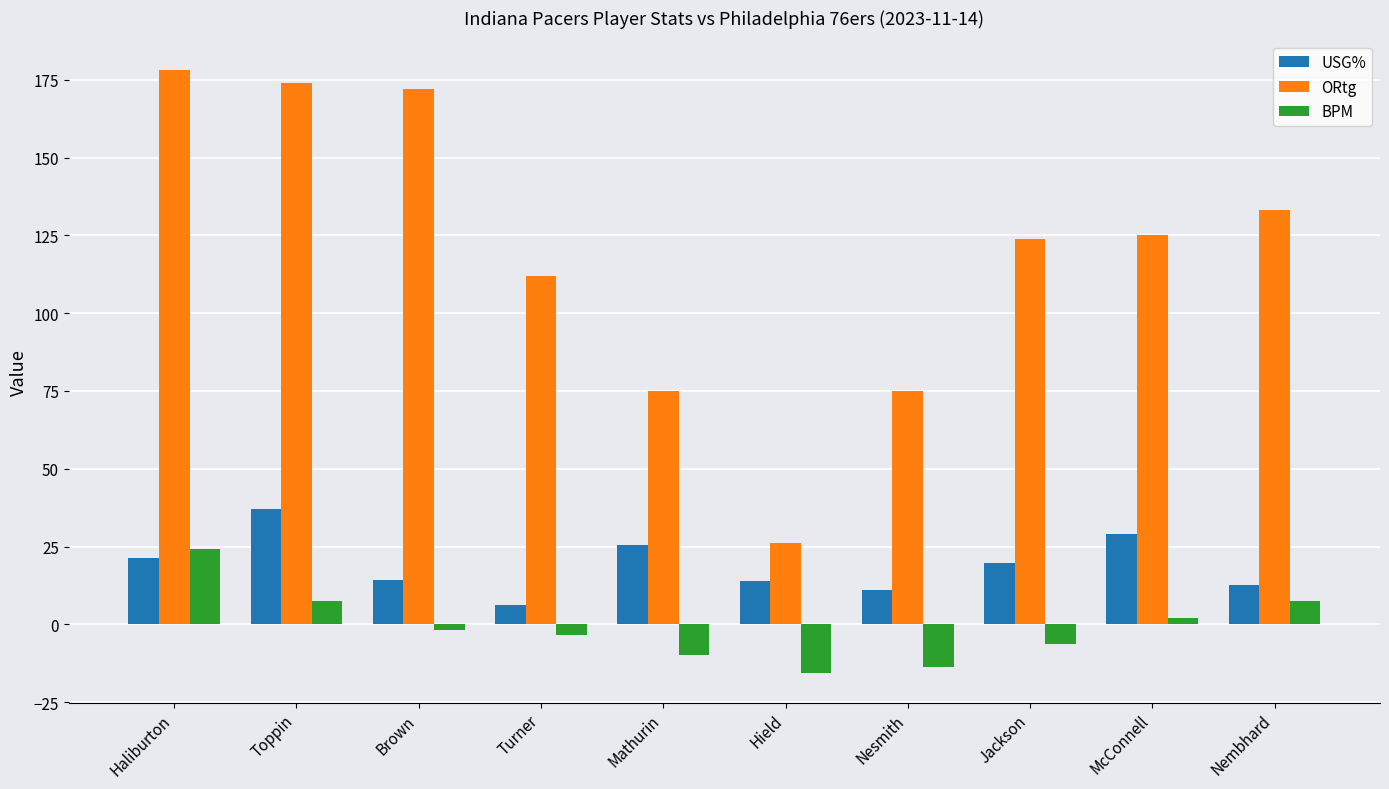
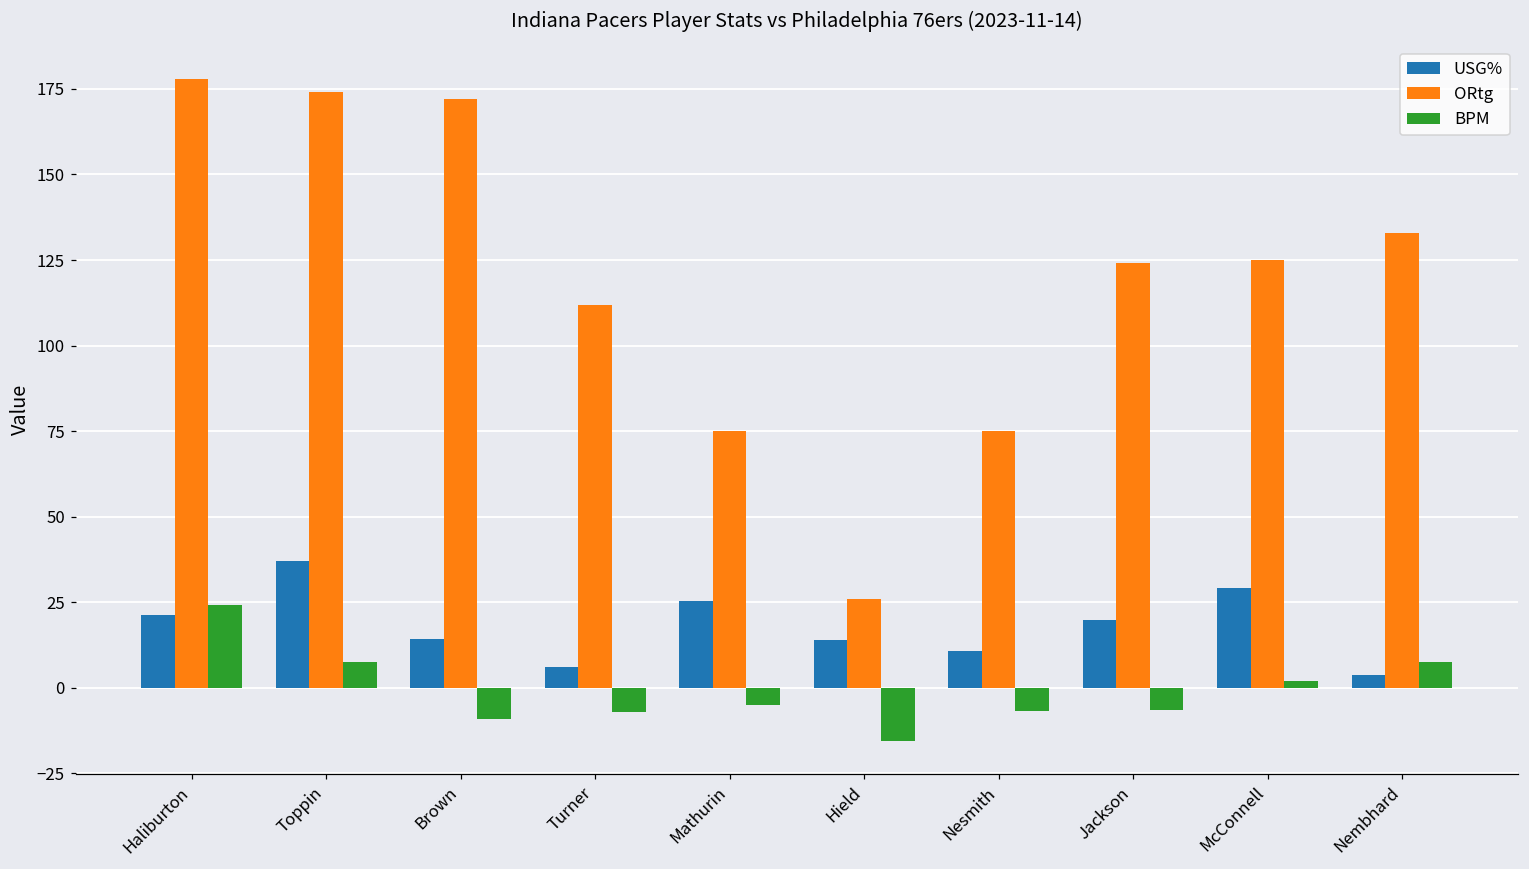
BPM, Brown: -2 -> -9
BPM, Turner: -3 -> -7
BPM, Mathurin: -10 -> -5
BPM, Nesmith: -14 -> -7
USG%, Nembhard: 13 -> 4
